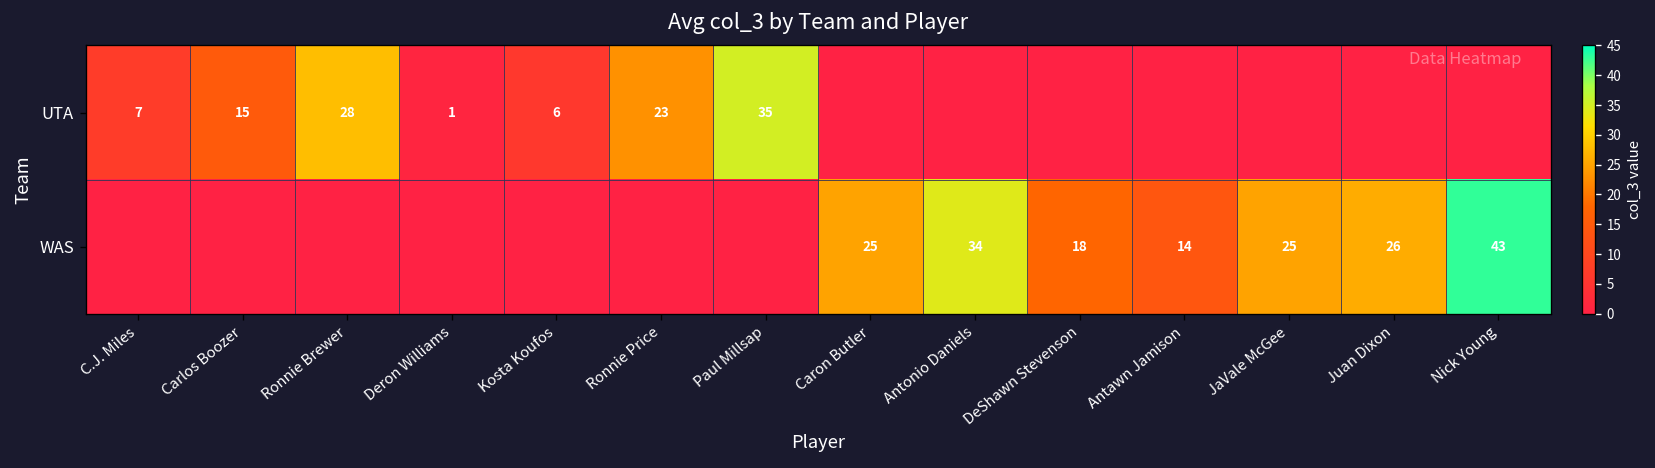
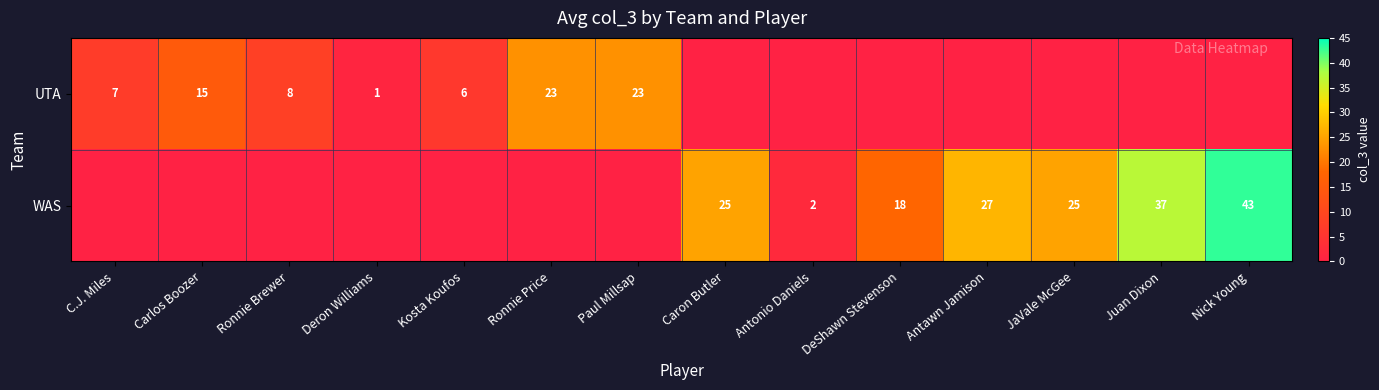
UTA, Ronnie Brewer: 28 -> 8
UTA, Paul Millsap: 35 -> 23
WAS, Antonio Daniels: 34 -> 2
WAS, Antawn Jamison: 14 -> 27
WAS, Juan Dixon: 26 -> 37
